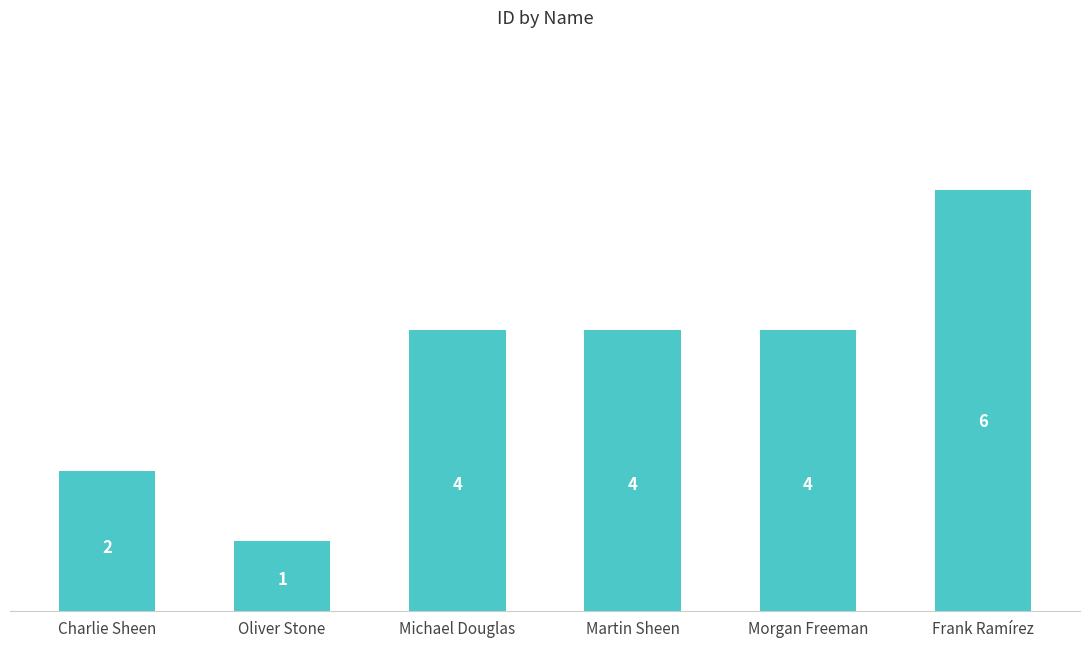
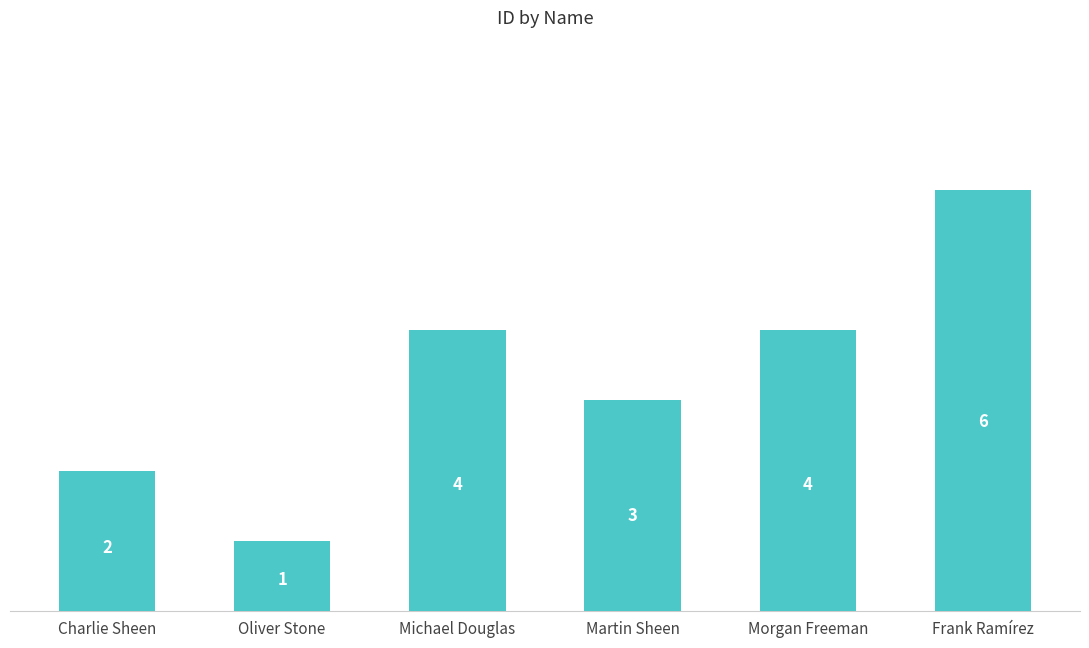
Martin Sheen: 4 -> 3
